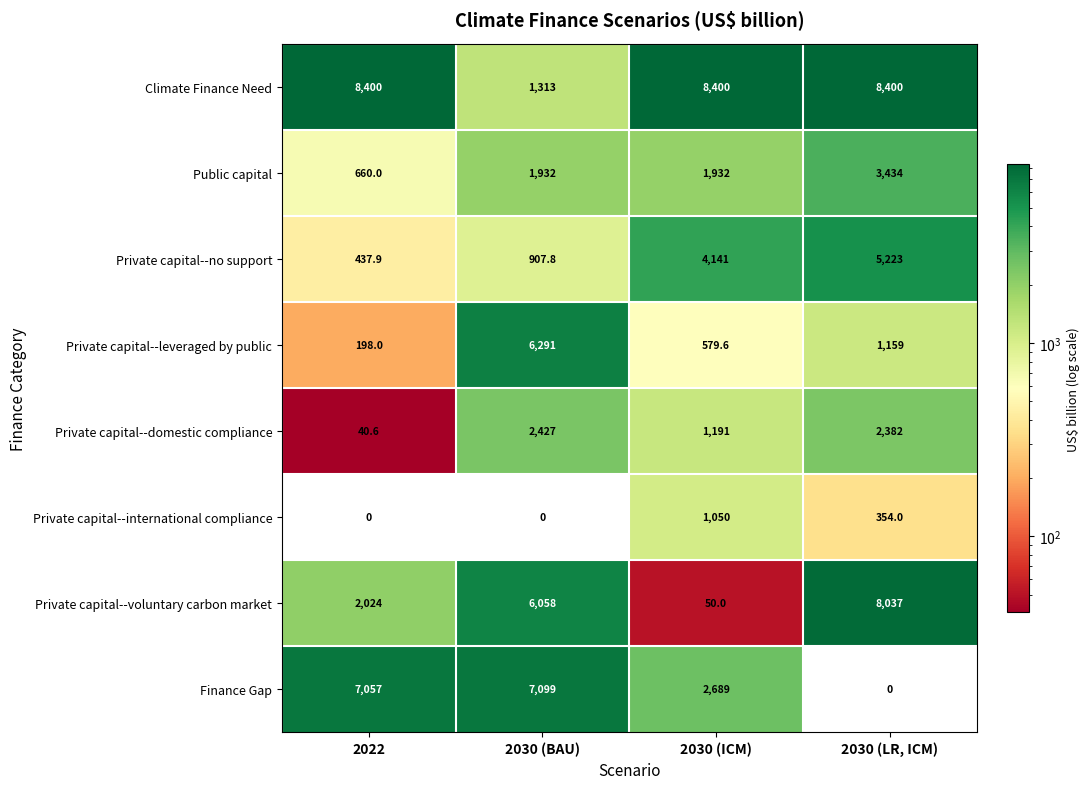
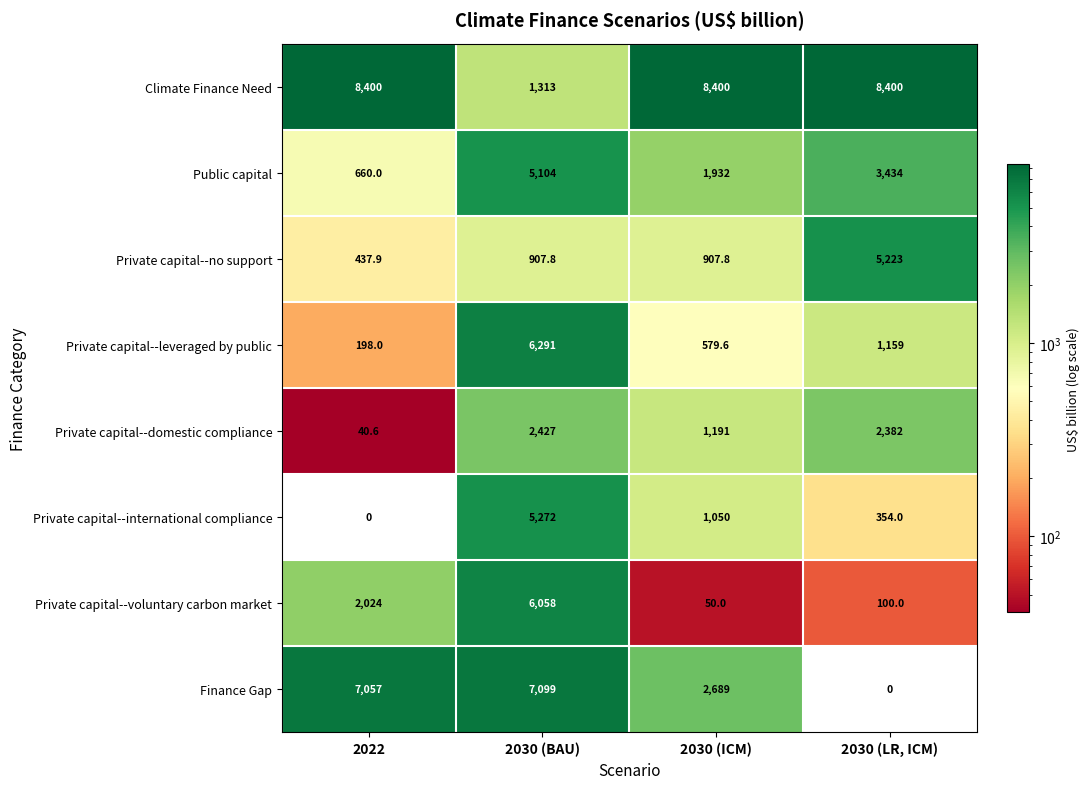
Public capital, 2030 (BAU): 1,932 -> 5,104
Private capital--no support, 2030 (ICM): 4,141 -> 907.8
Private capital--international compliance, 2030 (BAU): 0 -> 5,272
Private capital--voluntary carbon market, 2030 (LR, ICM): 8,037 -> 100.0
